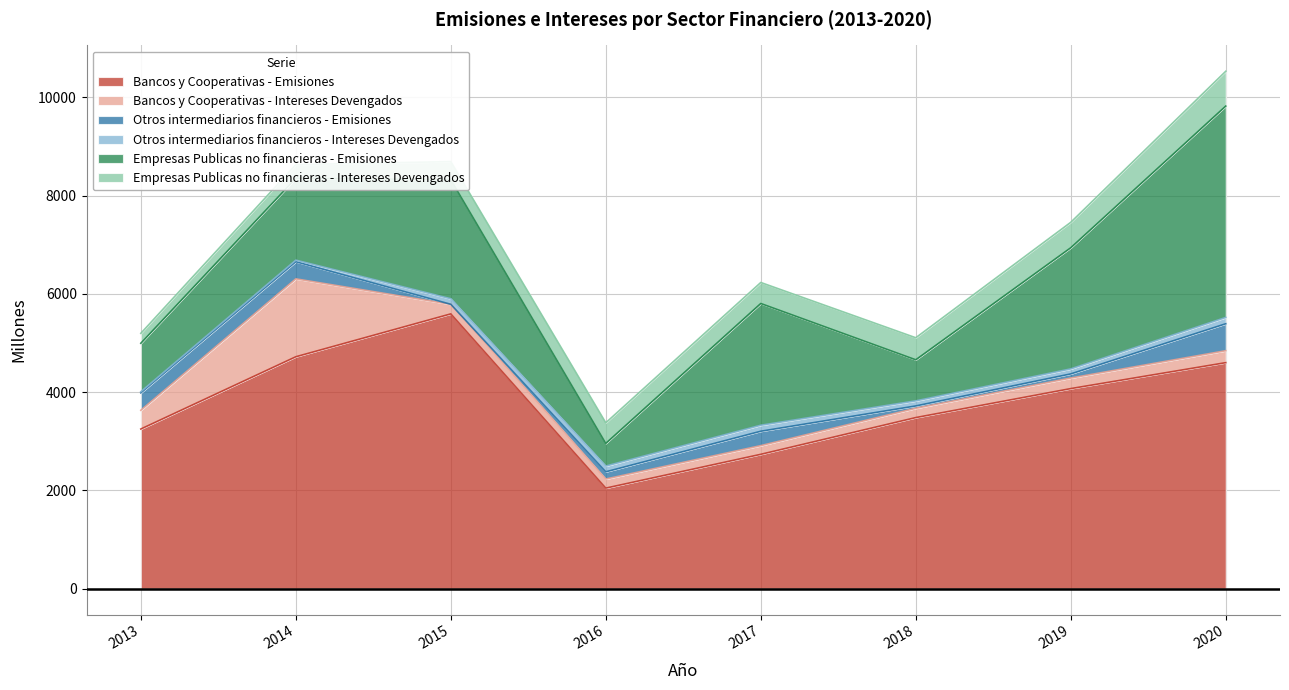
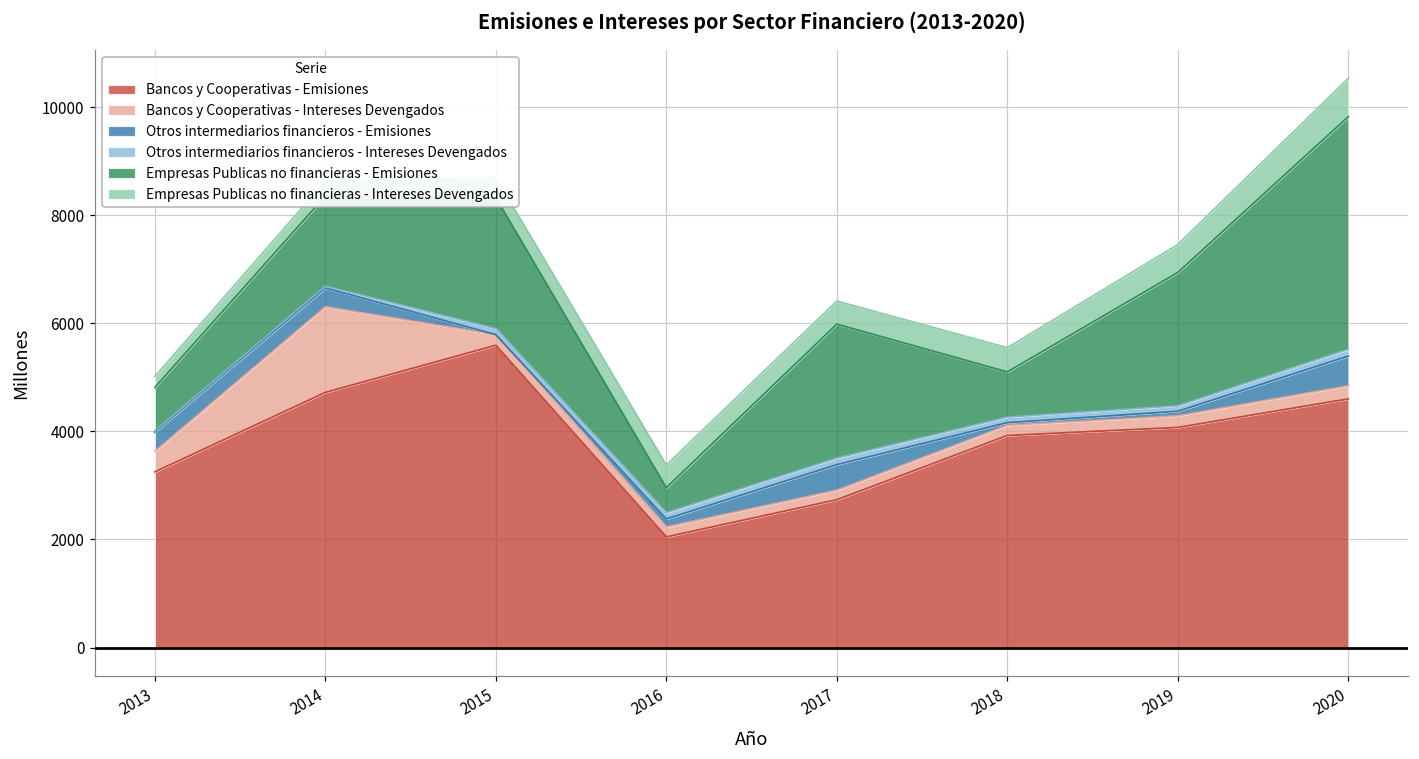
Empresas Publicas no financieras - Emisiones, 2013: 1000 -> 800
Otros intermediarios financieros - Emisiones, 2017: 300 -> 500
Bancos y Cooperativas - Emisiones, 2018: 3500 -> 3900
